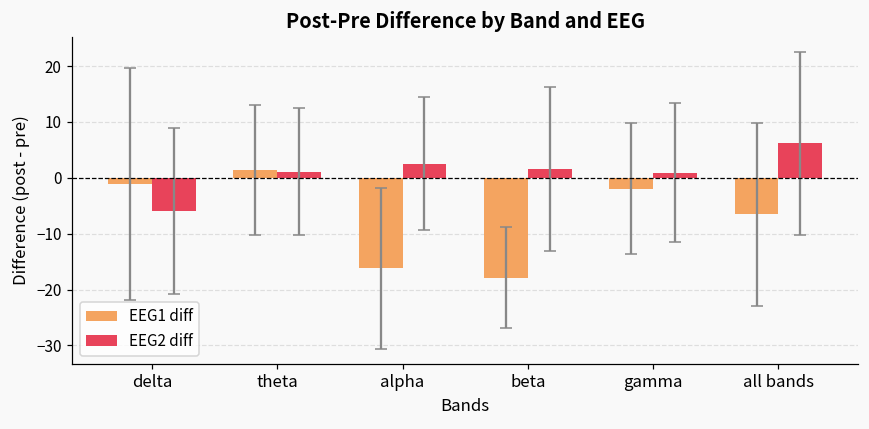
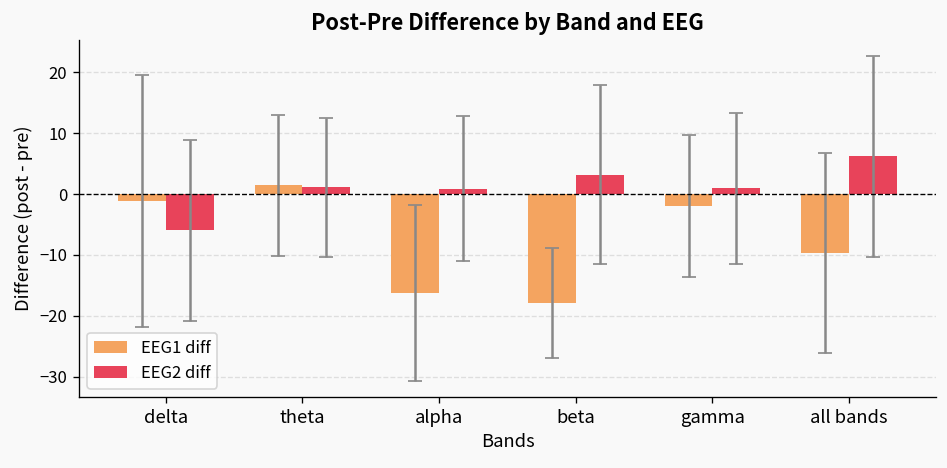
EEG2 diff, alpha: 3 -> 1
EEG2 diff, beta: 2 -> 3
EEG1 diff, all bands: -7 -> -10
